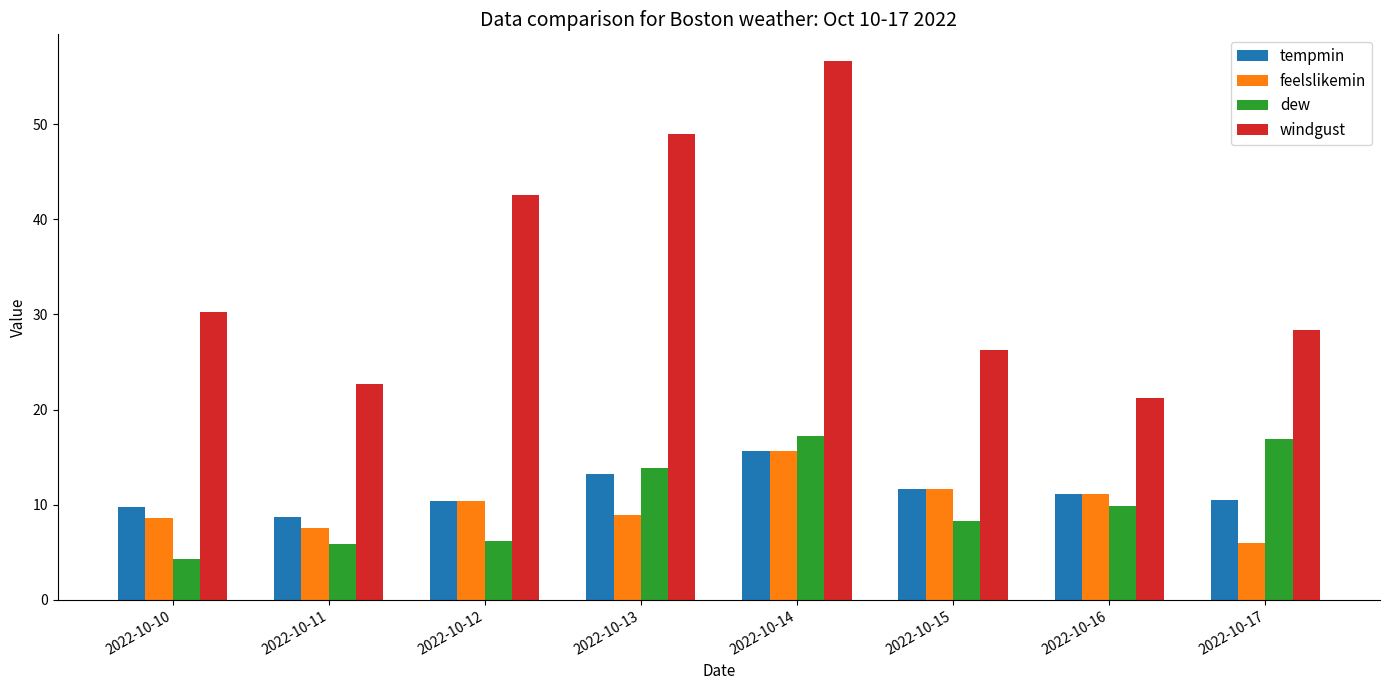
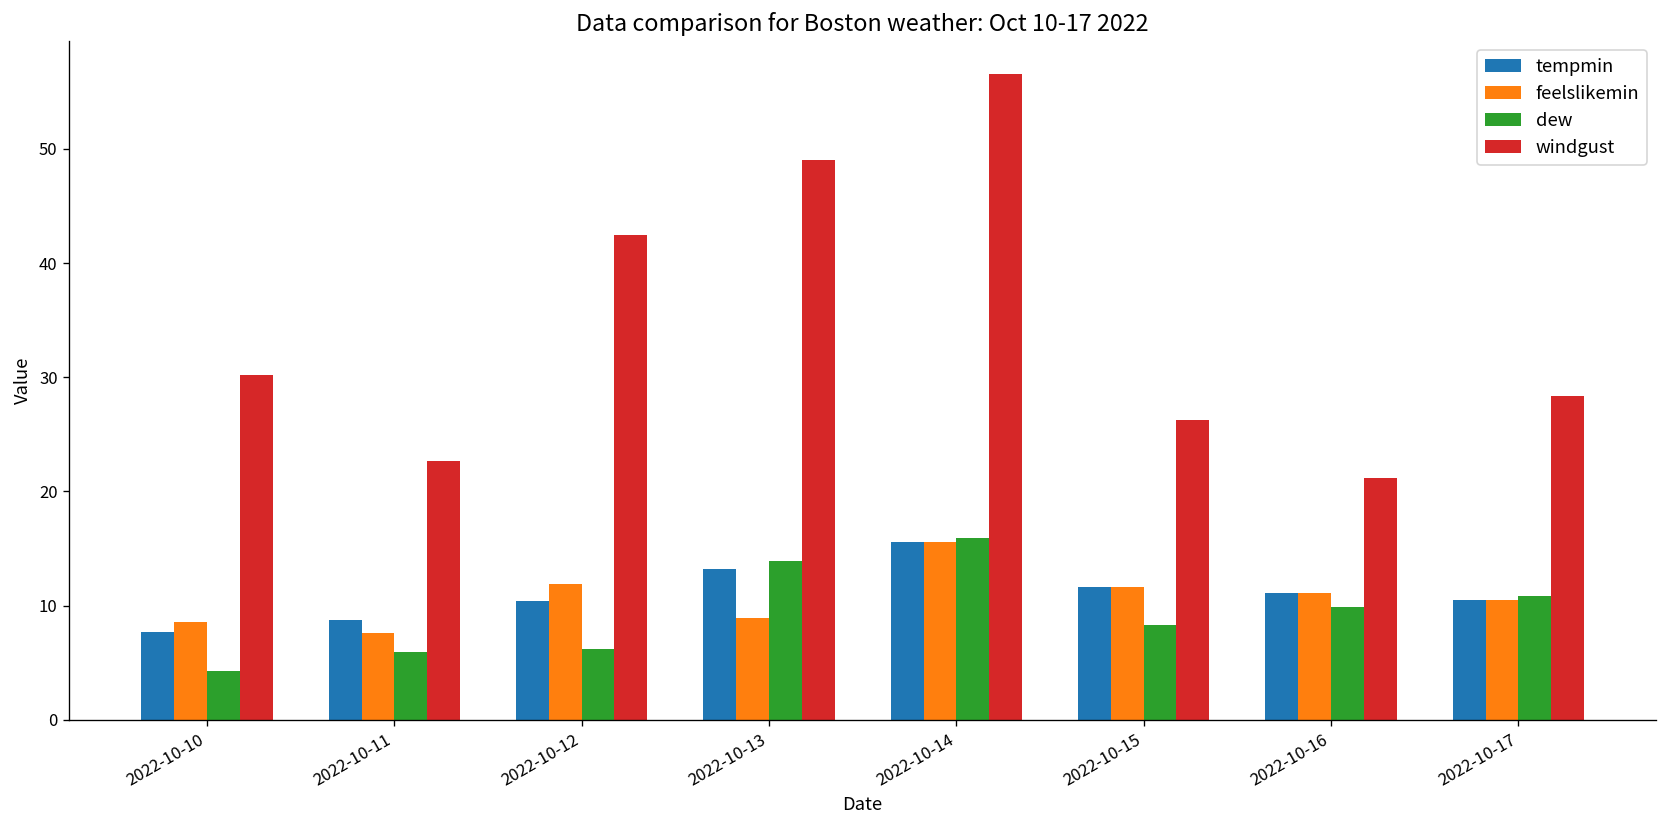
tempmin, 2022-10-10: 10 -> 8
feelslikemin, 2022-10-12: 10 -> 12
dew, 2022-10-14: 17 -> 16
feelslikemin, 2022-10-17: 6 -> 11
dew, 2022-10-17: 17 -> 11
